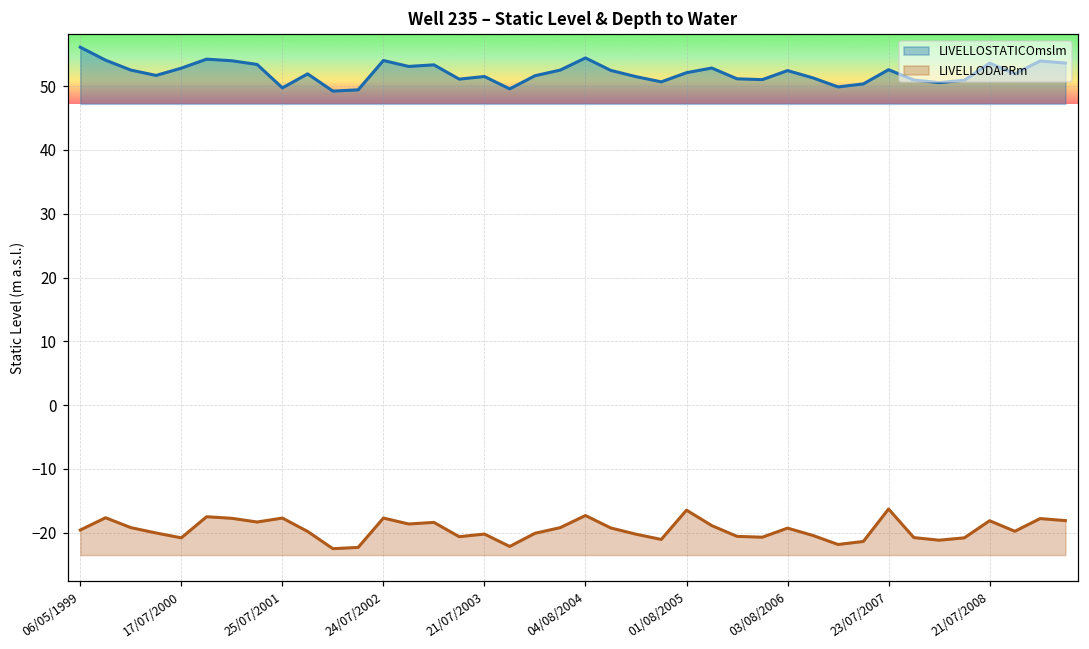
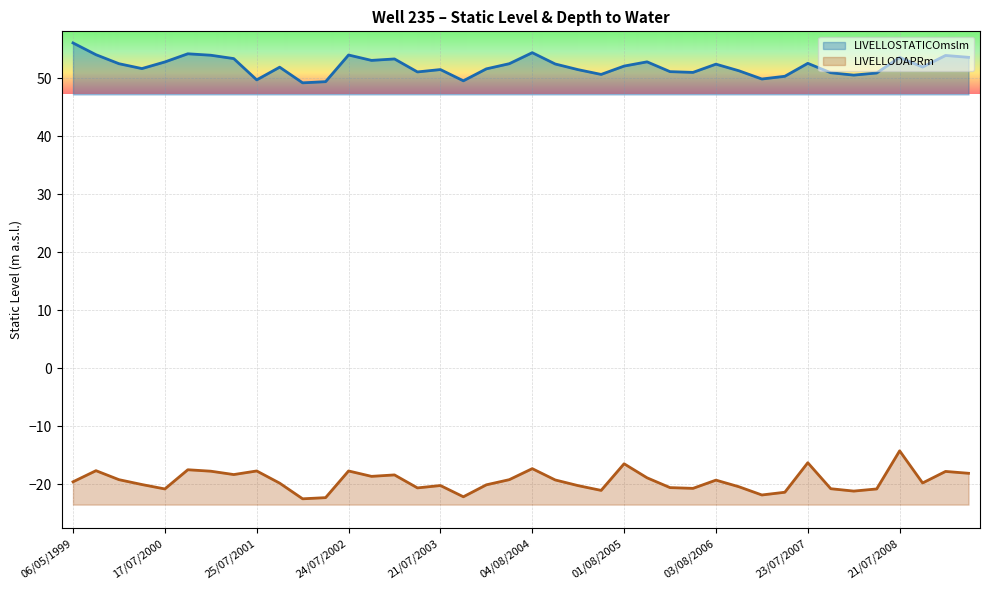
LIVELLODAPRm, 21/07/2008: -18 -> -14
